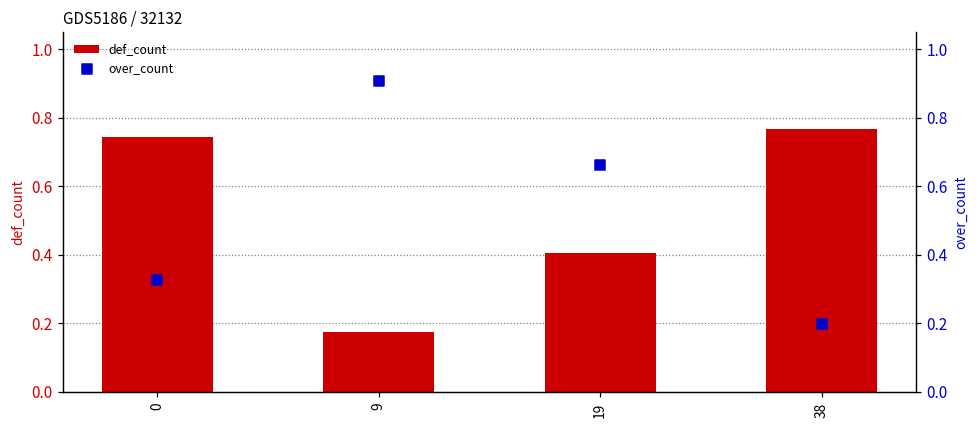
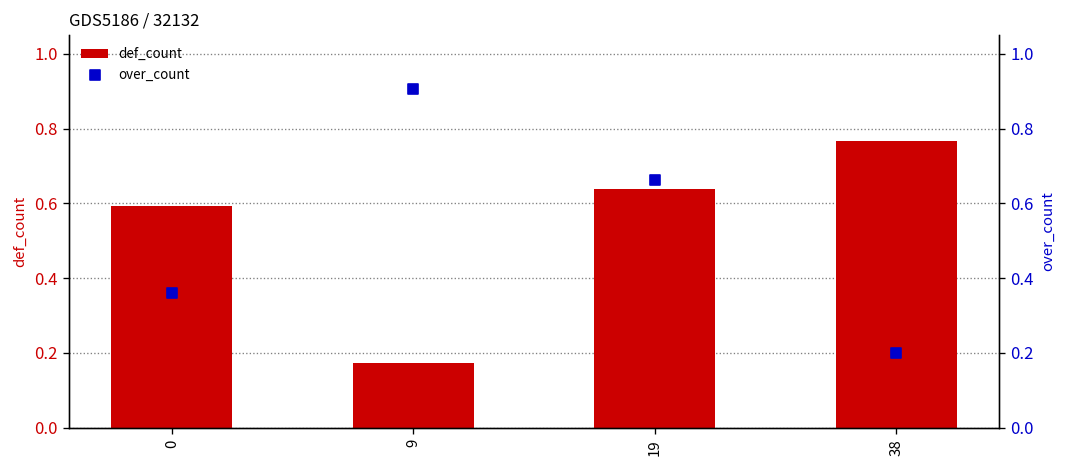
def_count, 0: 0.74 -> 0.59
def_count, 19: 0.40 -> 0.64
over_count, 0: 0.33 -> 0.36
